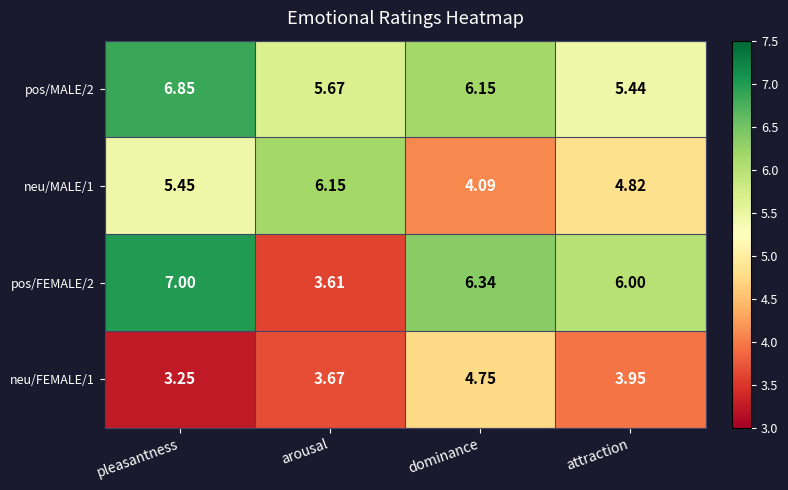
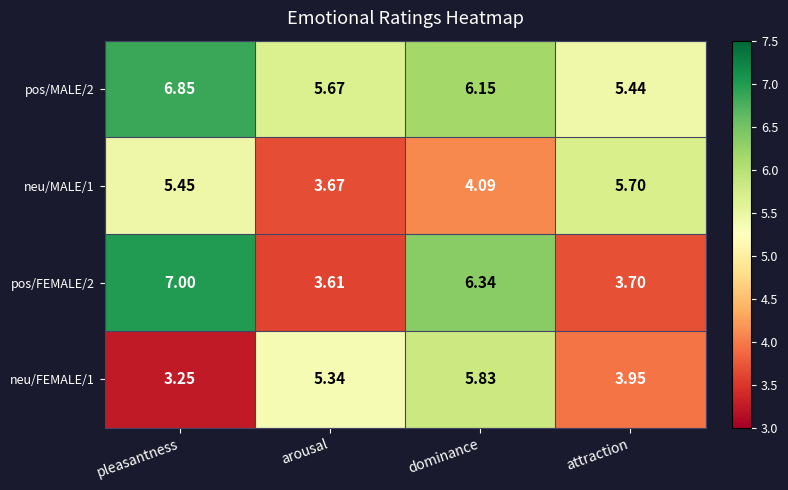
neu/MALE/1, arousal: 6.15 -> 3.67
neu/MALE/1, attraction: 4.82 -> 5.70
pos/FEMALE/2, attraction: 6.00 -> 3.70
neu/FEMALE/1, arousal: 3.67 -> 5.34
neu/FEMALE/1, dominance: 4.75 -> 5.83
